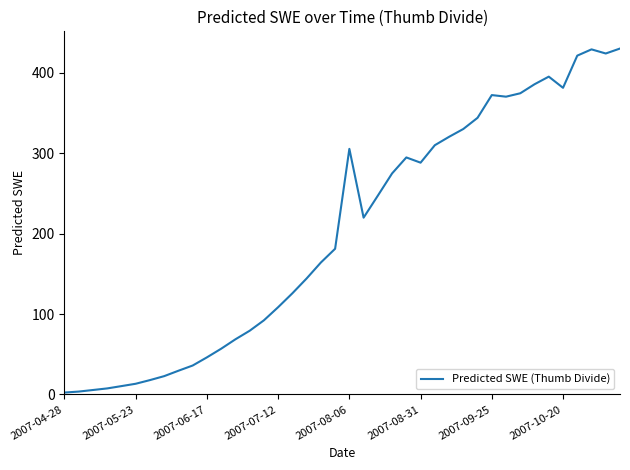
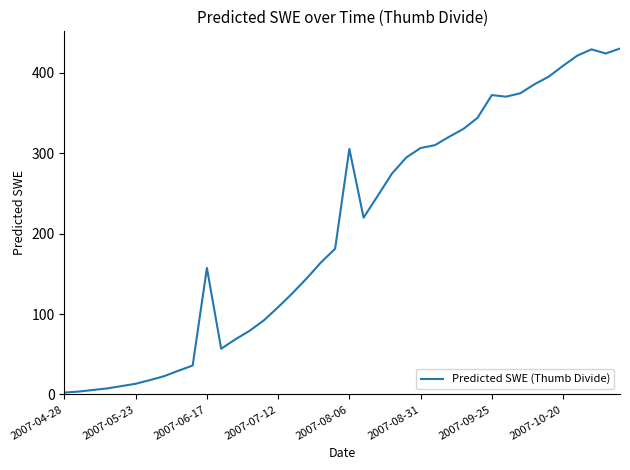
2007-06-17: 50 -> 160
2007-08-31: 290 -> 310
2007-10-20: 380 -> 410
